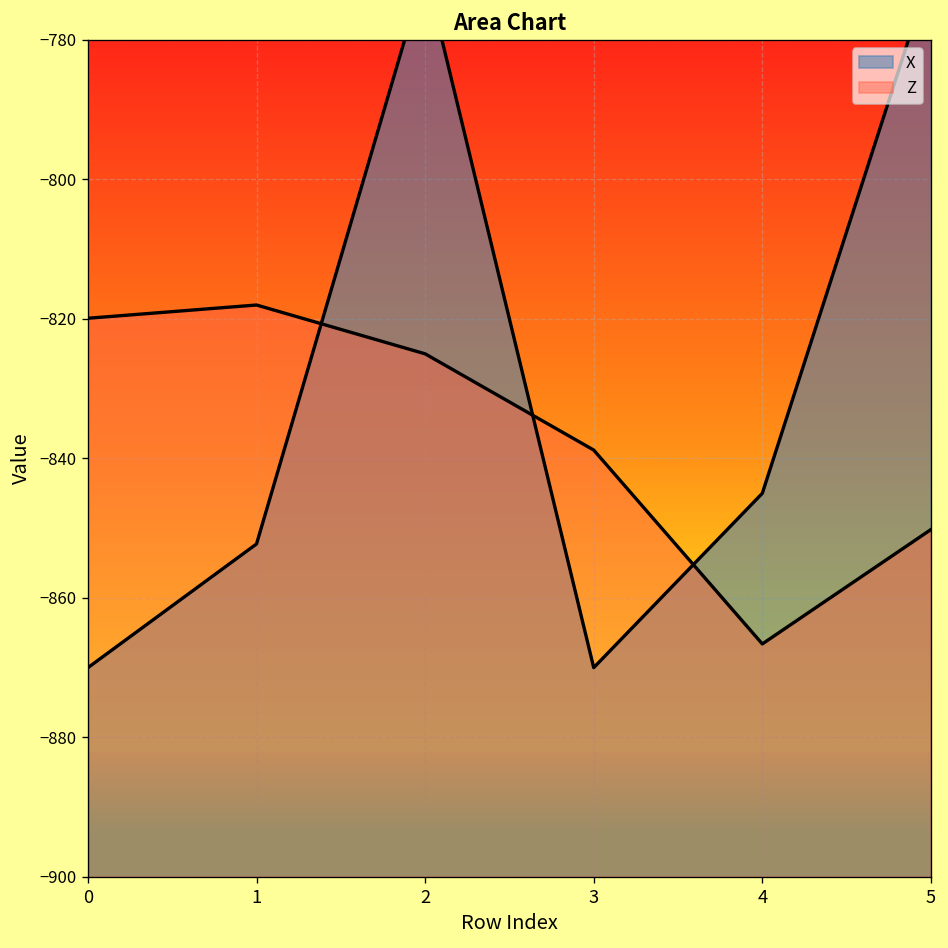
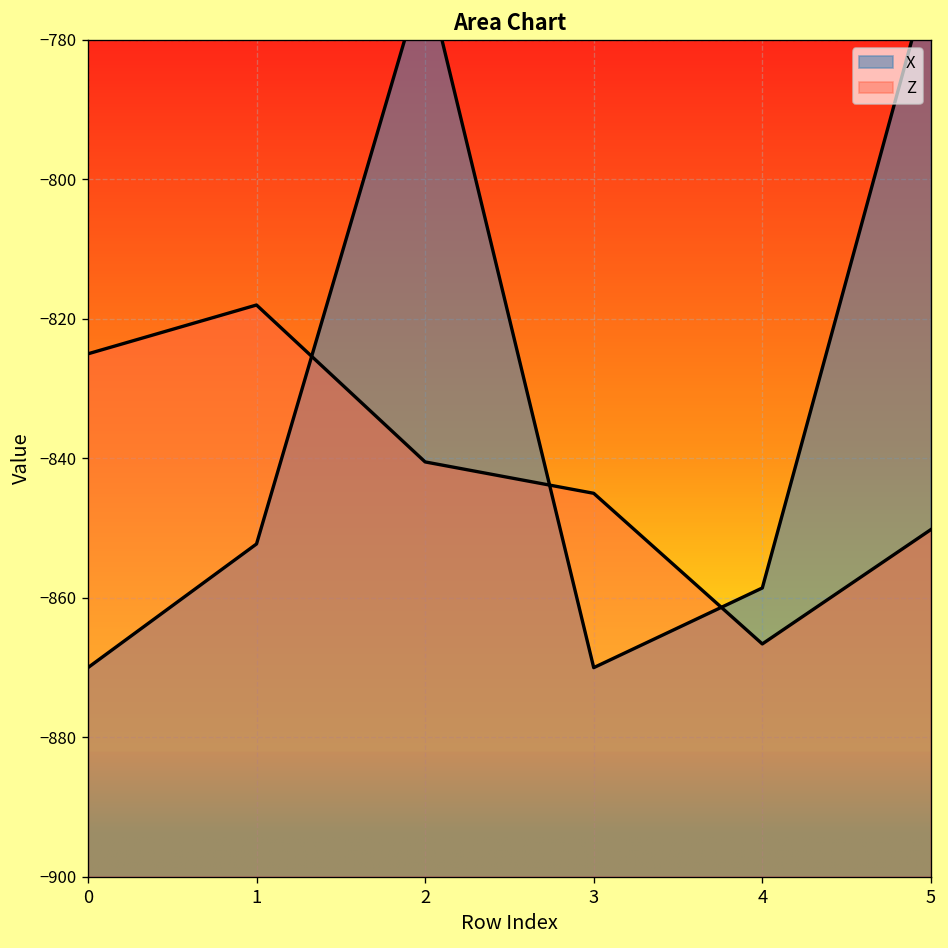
Z, 0: -820 -> -825
Z, 2: -825 -> -841
Z, 3: -839 -> -845
X, 4: -845 -> -859
